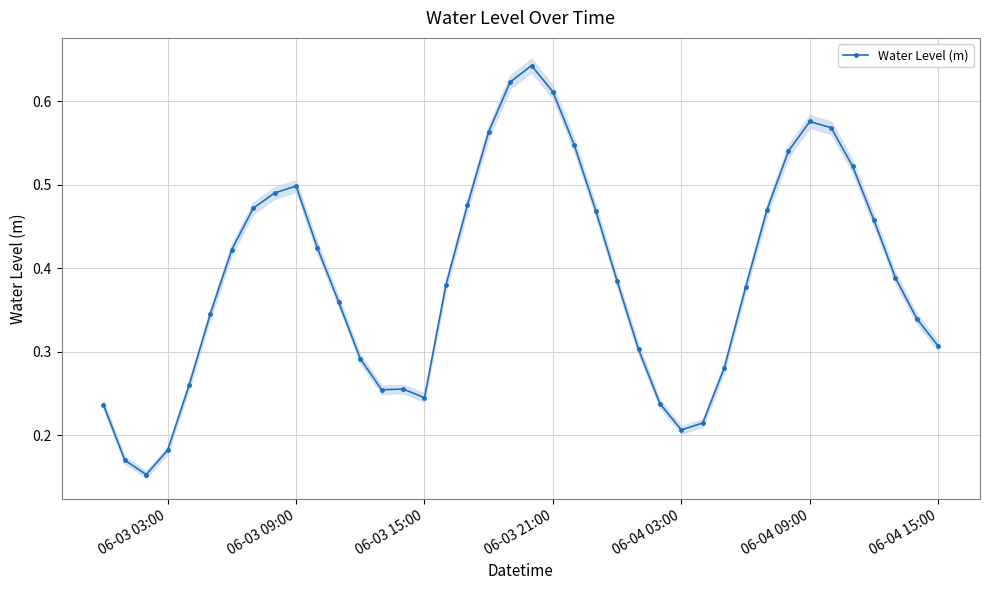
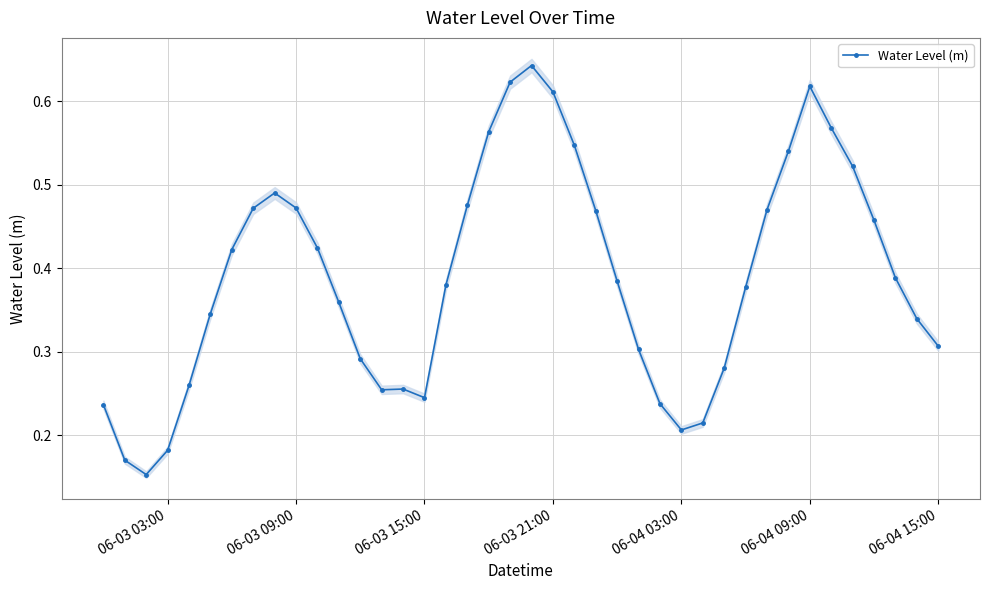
Water Level (m), 06-03 09:00: 0.50 -> 0.47
Water Level (m), 06-04 09:00: 0.58 -> 0.62
